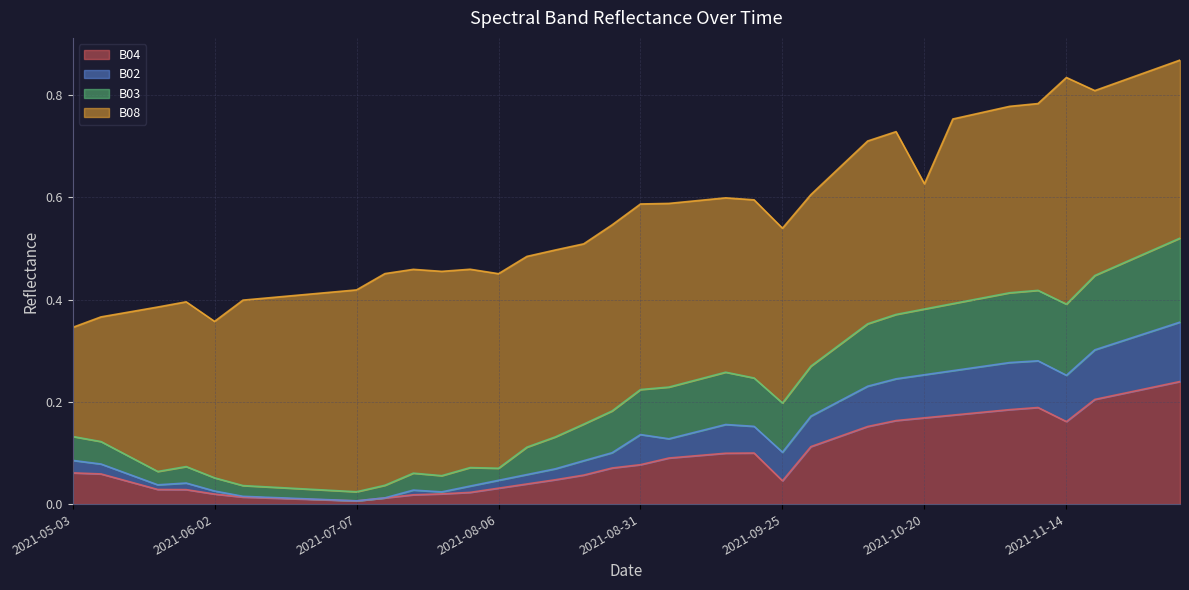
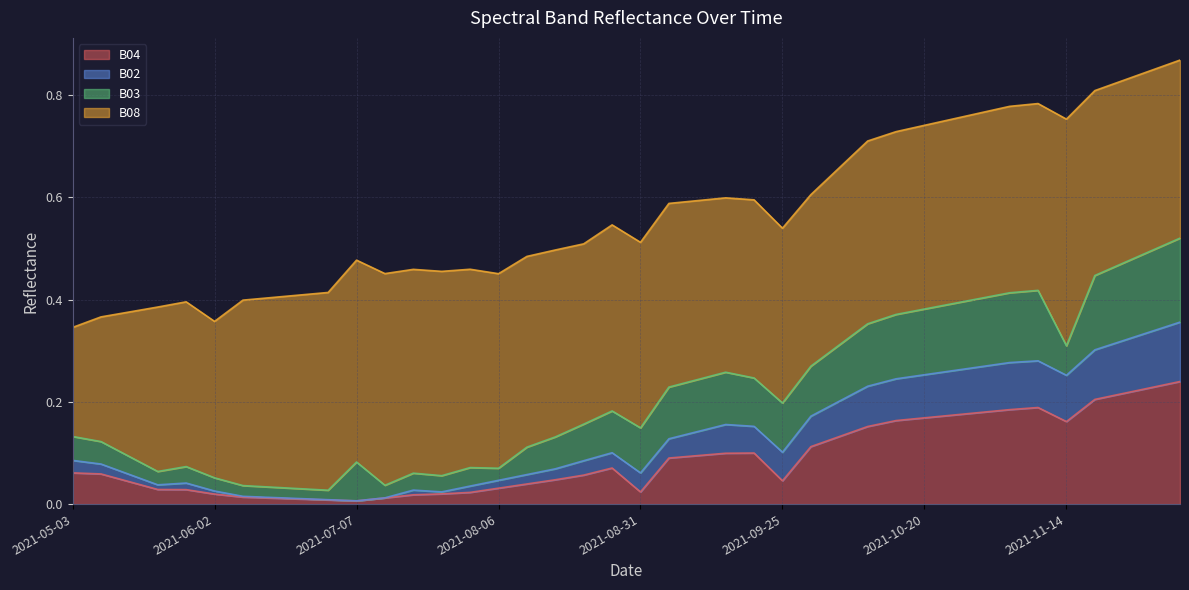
B03, 2021-07-07: 0.02 -> 0.08
B04, 2021-08-31: 0.08 -> 0.02
B02, 2021-08-31: 0.06 -> 0.04
B08, 2021-10-20: 0.24 -> 0.36
B03, 2021-11-14: 0.14 -> 0.06
